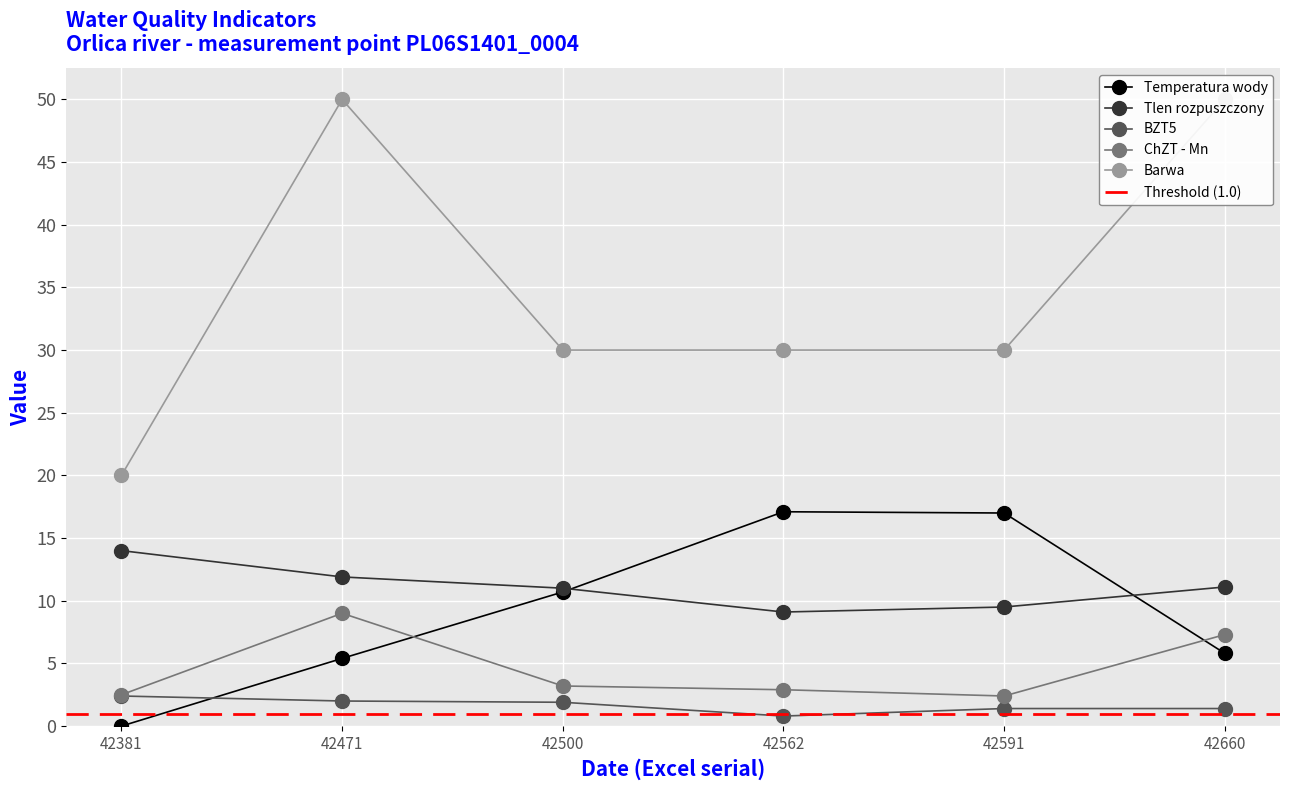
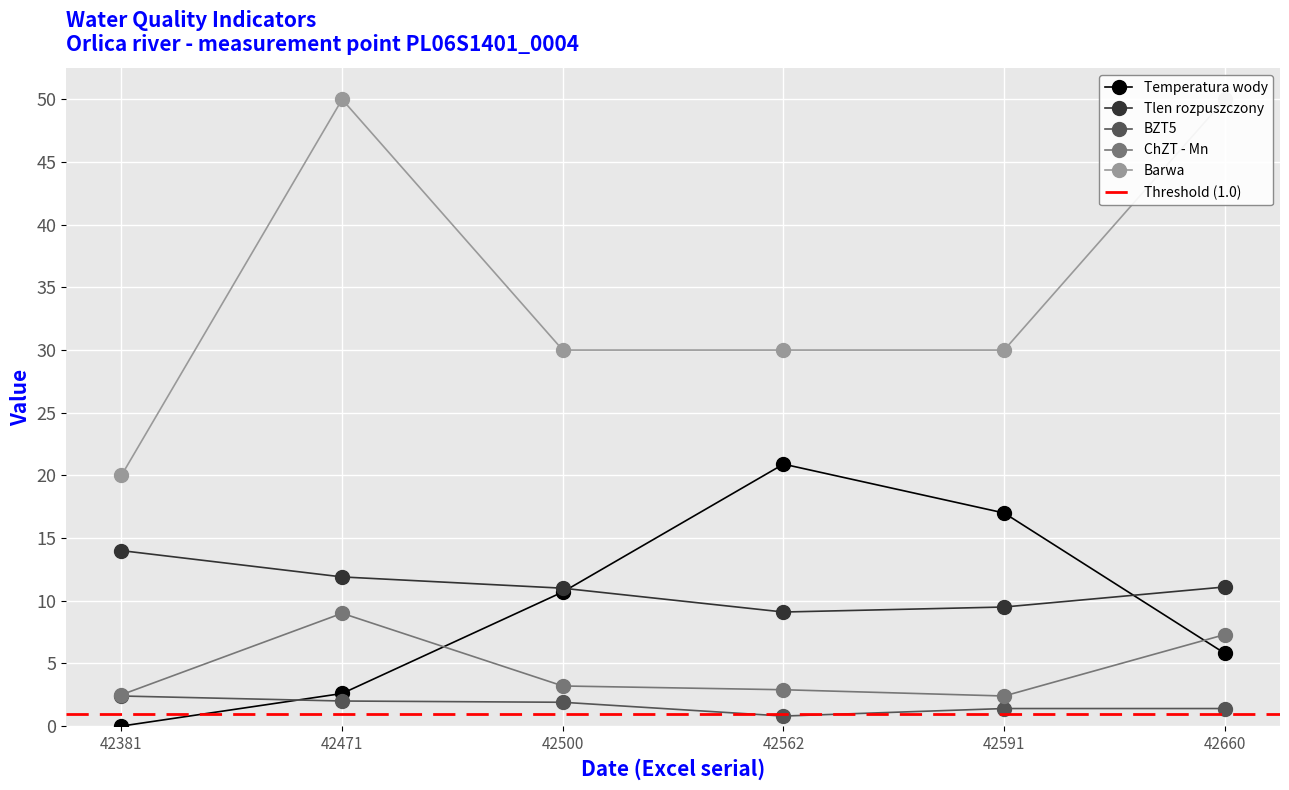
Temperatura wody, 42471: 5.4 -> 2.6
Temperatura wody, 42562: 17.1 -> 20.9
